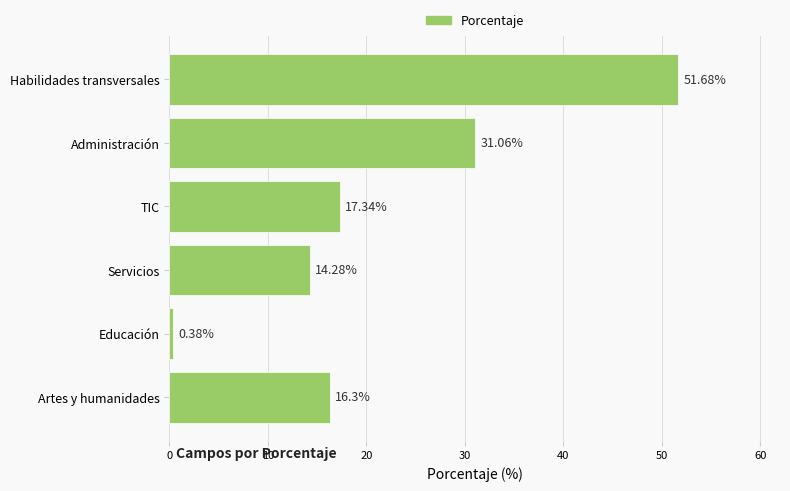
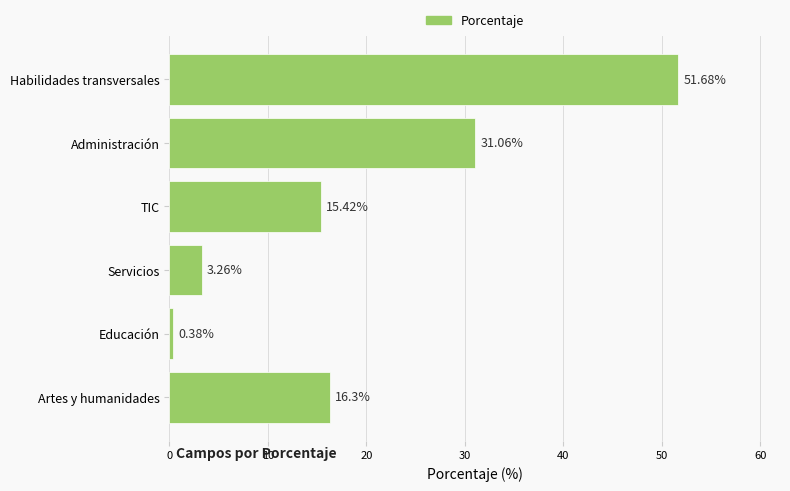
TIC: 17.34% -> 15.42%
Servicios: 14.28% -> 3.26%
